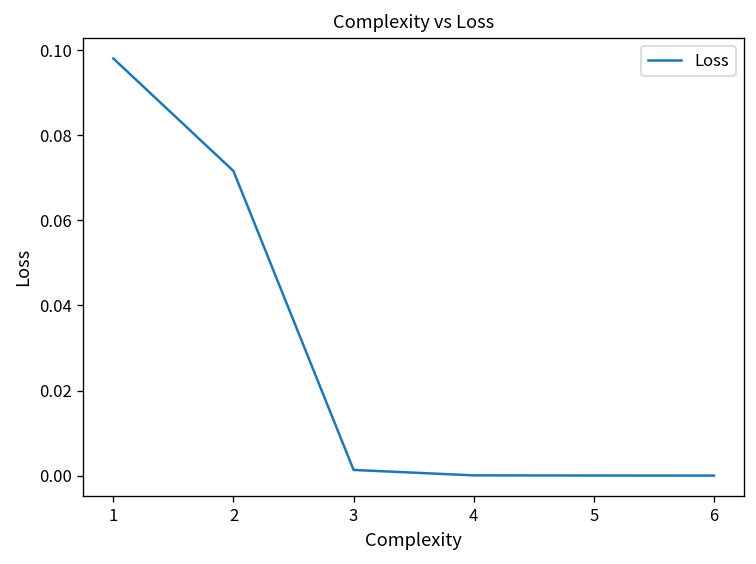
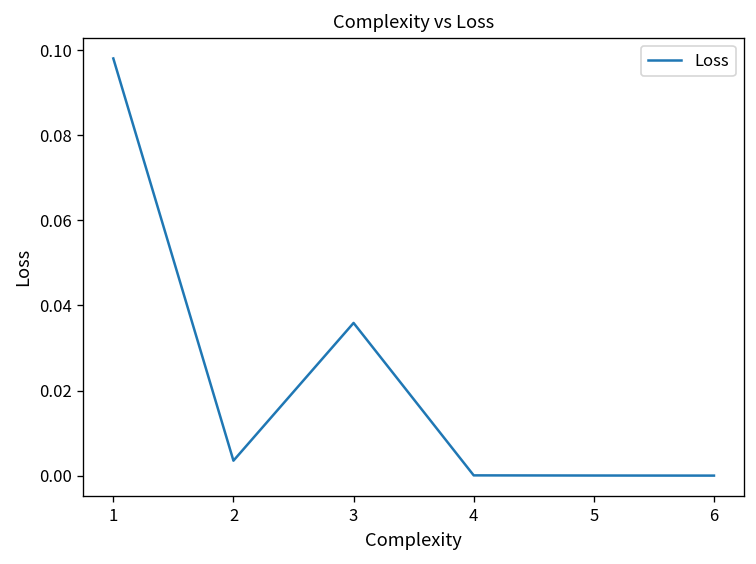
2: 0.072 -> 0.004
3: 0.001 -> 0.036
